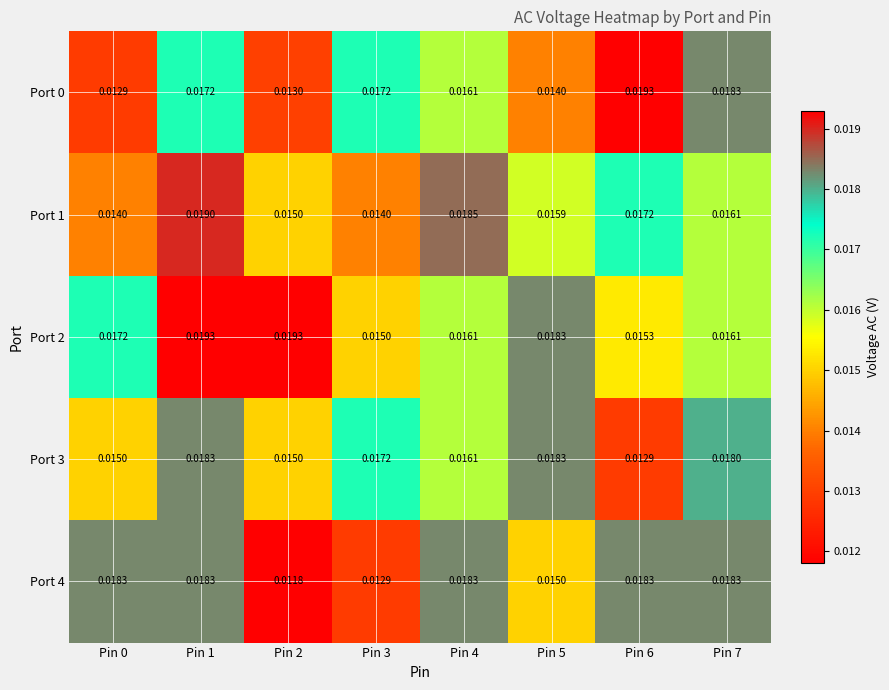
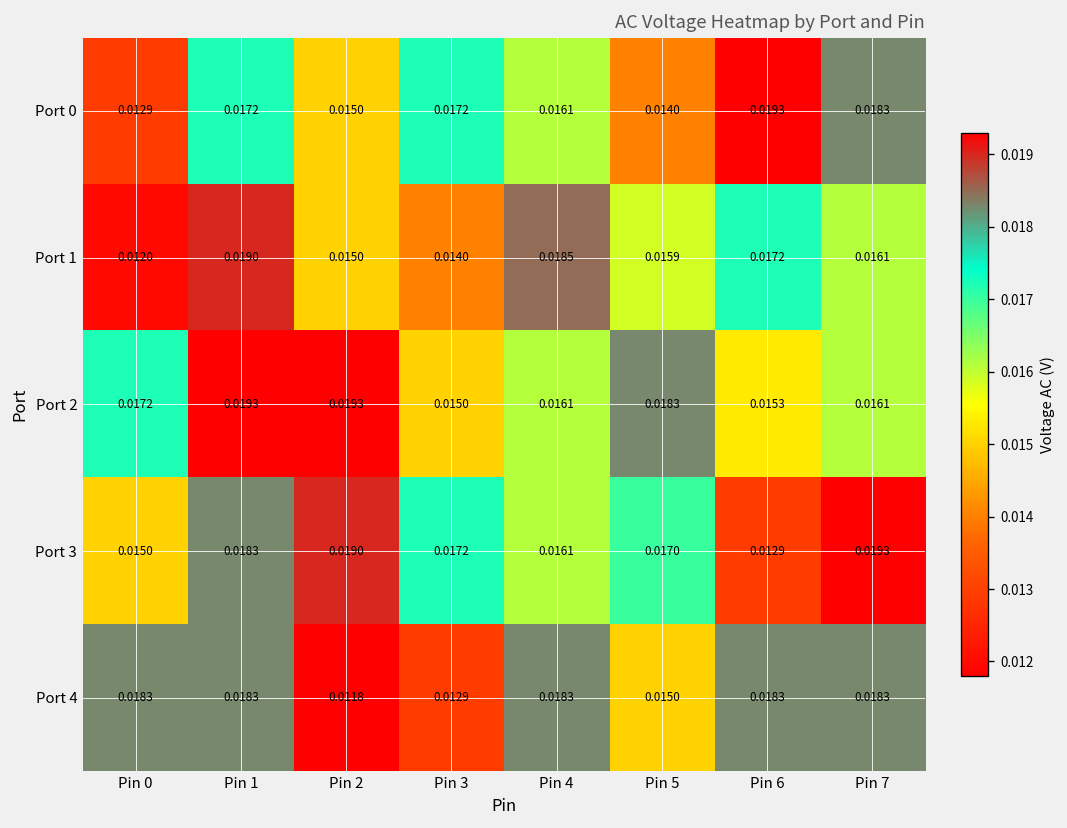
Port 0, Pin 2: 0.0130 -> 0.0150
Port 1, Pin 0: 0.0140 -> 0.0120
Port 3, Pin 2: 0.0150 -> 0.0190
Port 3, Pin 5: 0.0183 -> 0.0170
Port 3, Pin 7: 0.0180 -> 0.0193
